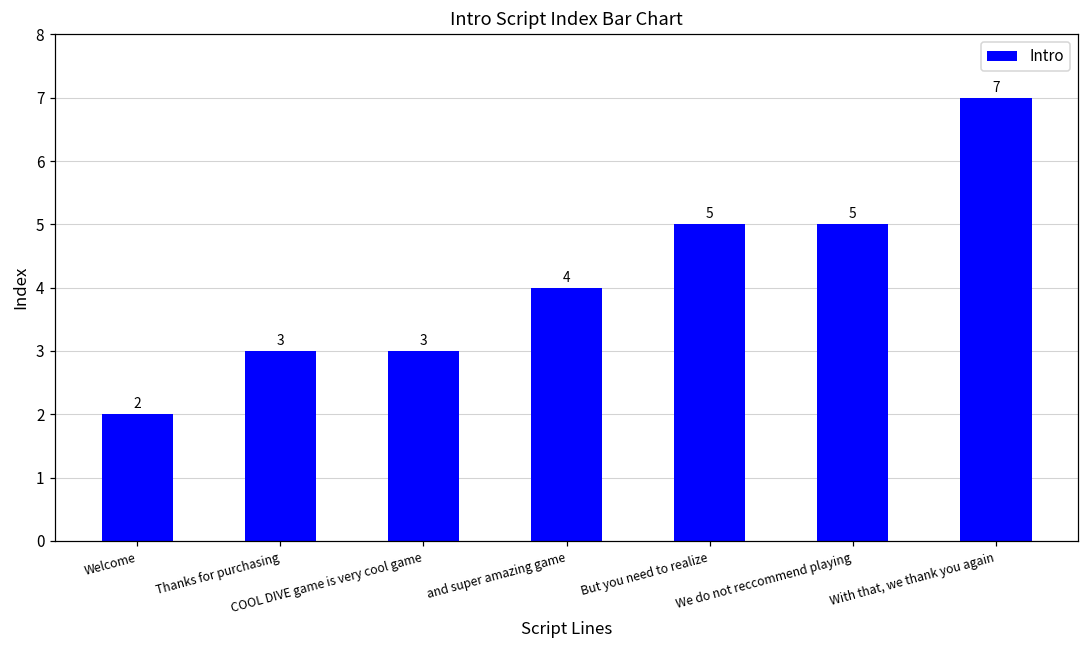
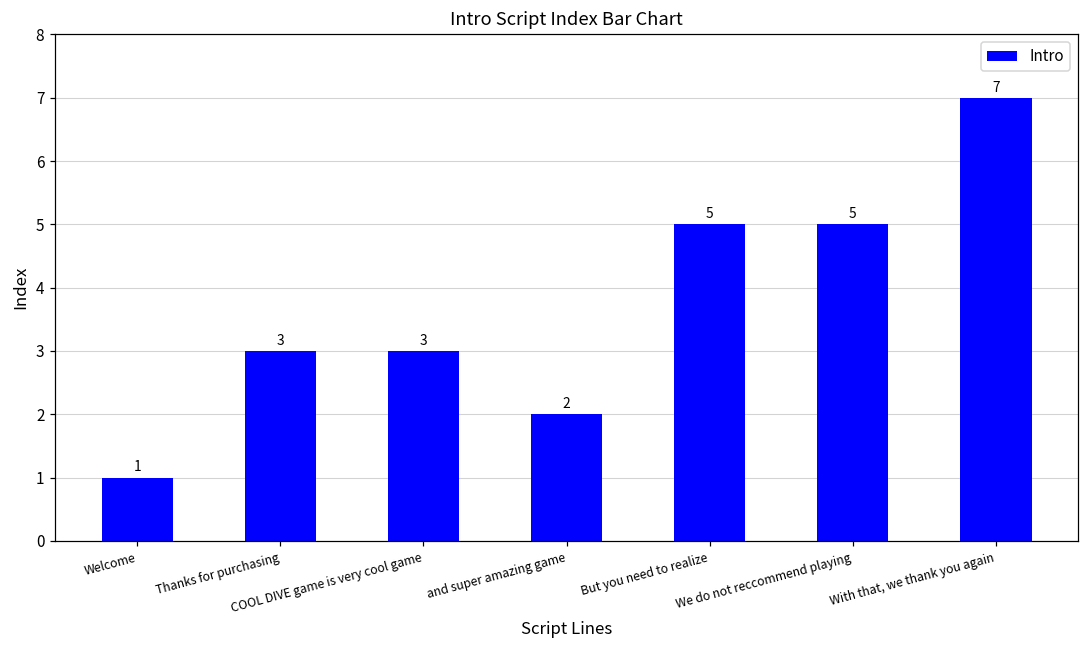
Welcome: 2 -> 1
and super amazing game: 4 -> 2
